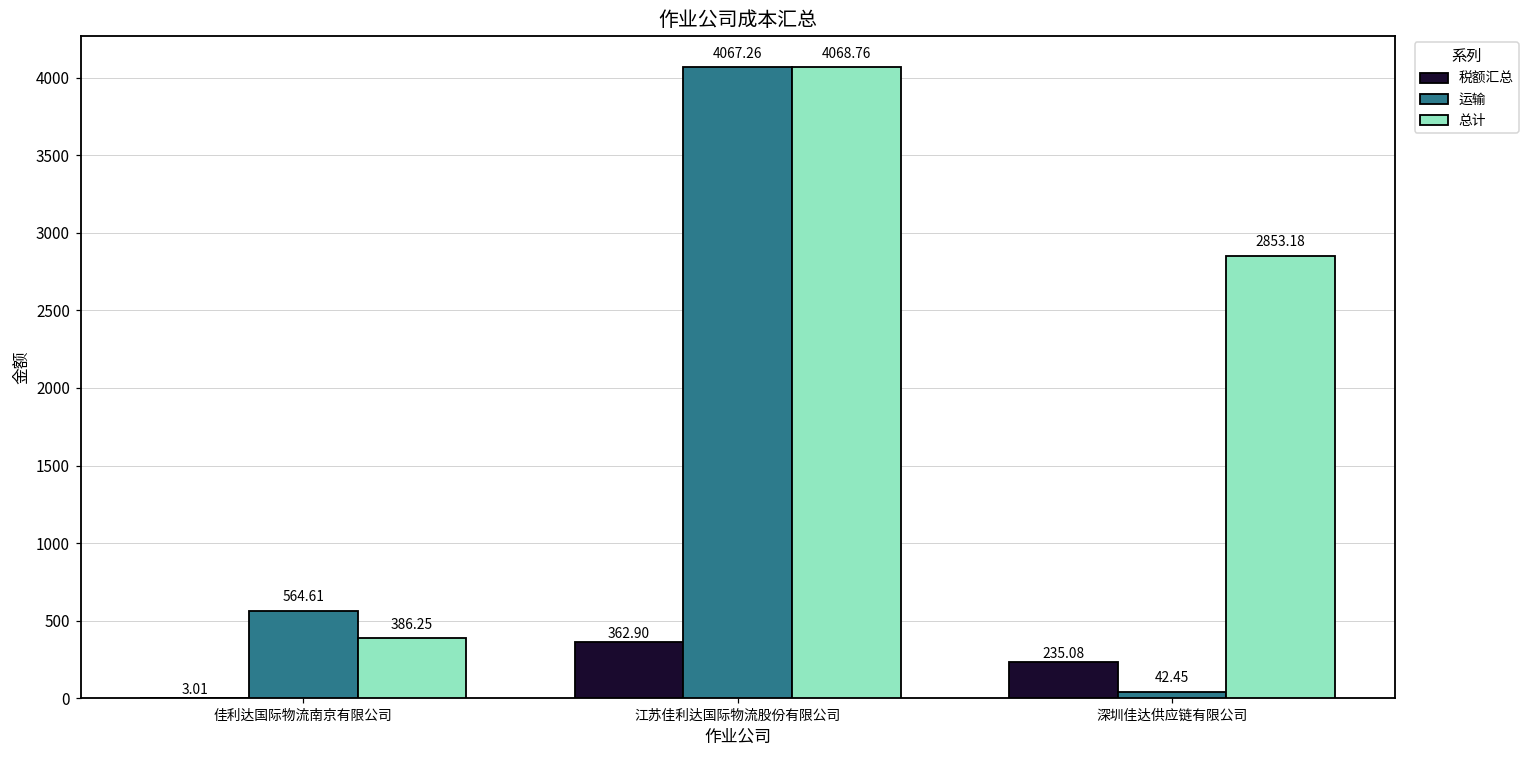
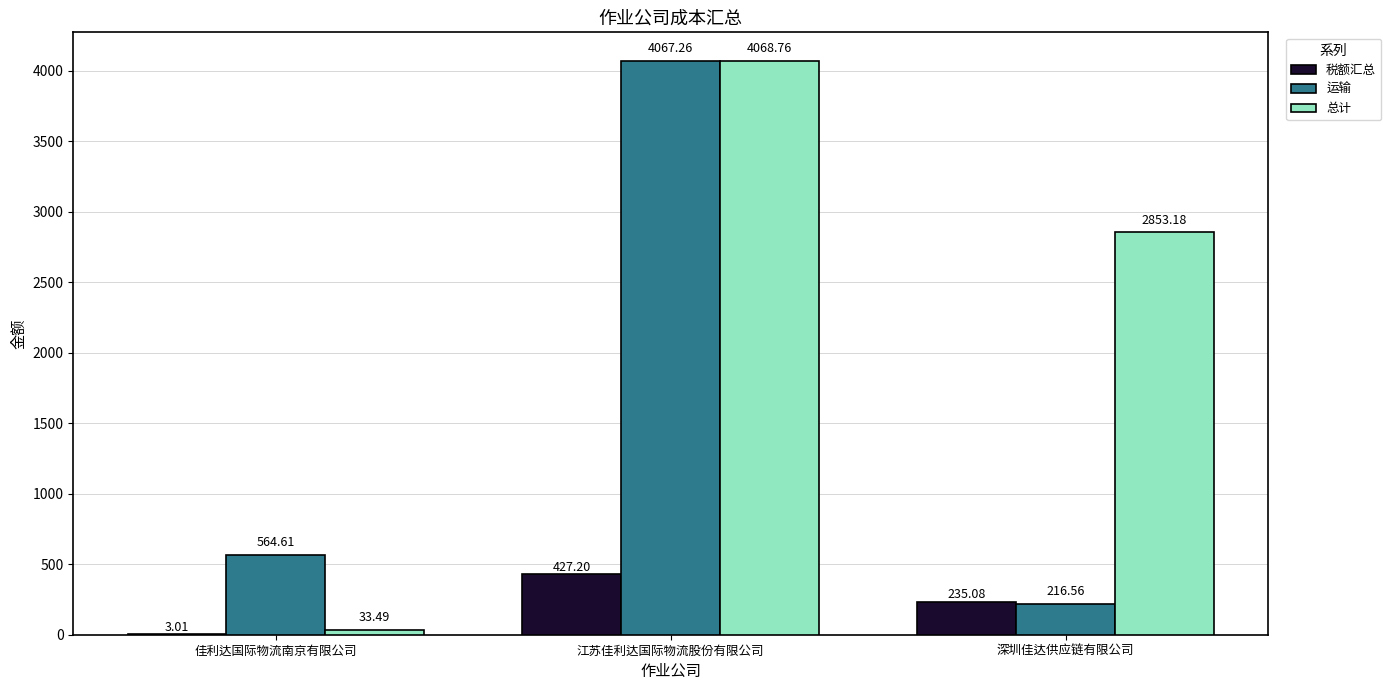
总计, 佳利达国际物流南京有限公司: 386.25 -> 33.49
税额汇总, 江苏佳利达国际物流股份有限公司: 362.90 -> 427.20
运输, 深圳佳达供应链有限公司: 42.45 -> 216.56
